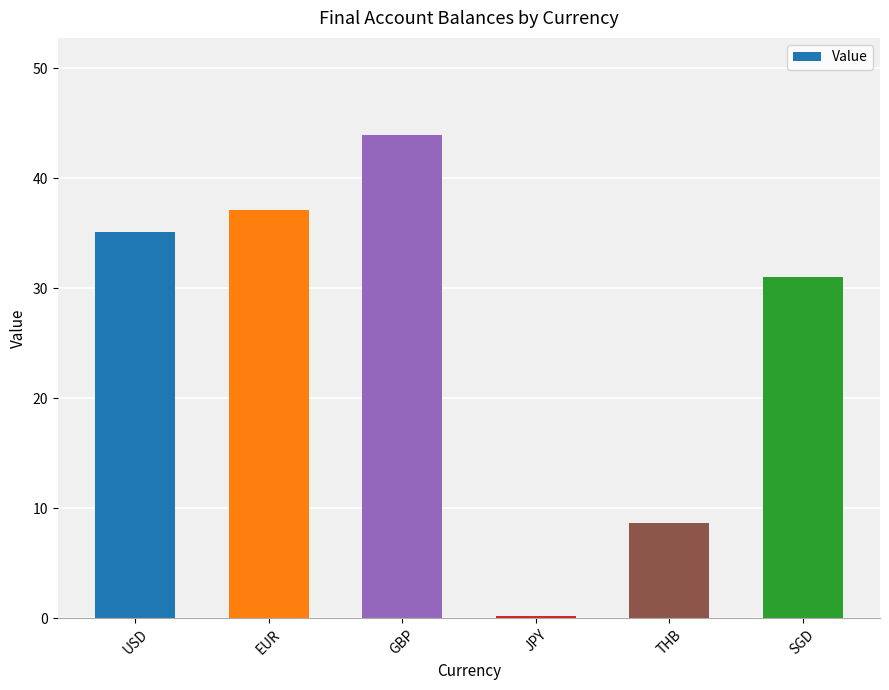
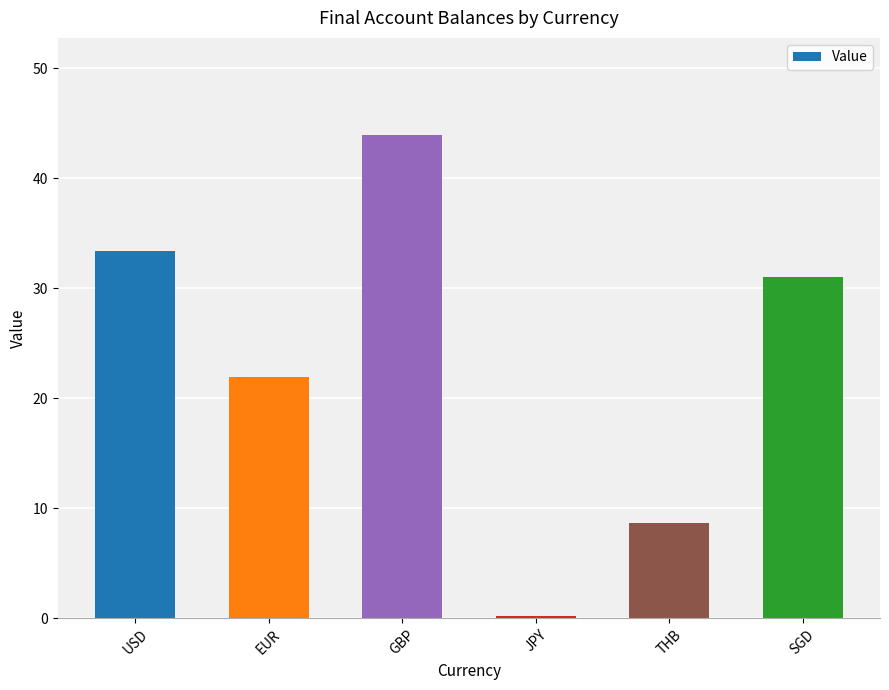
USD: 35.1 -> 33.3
EUR: 37.1 -> 22.0
